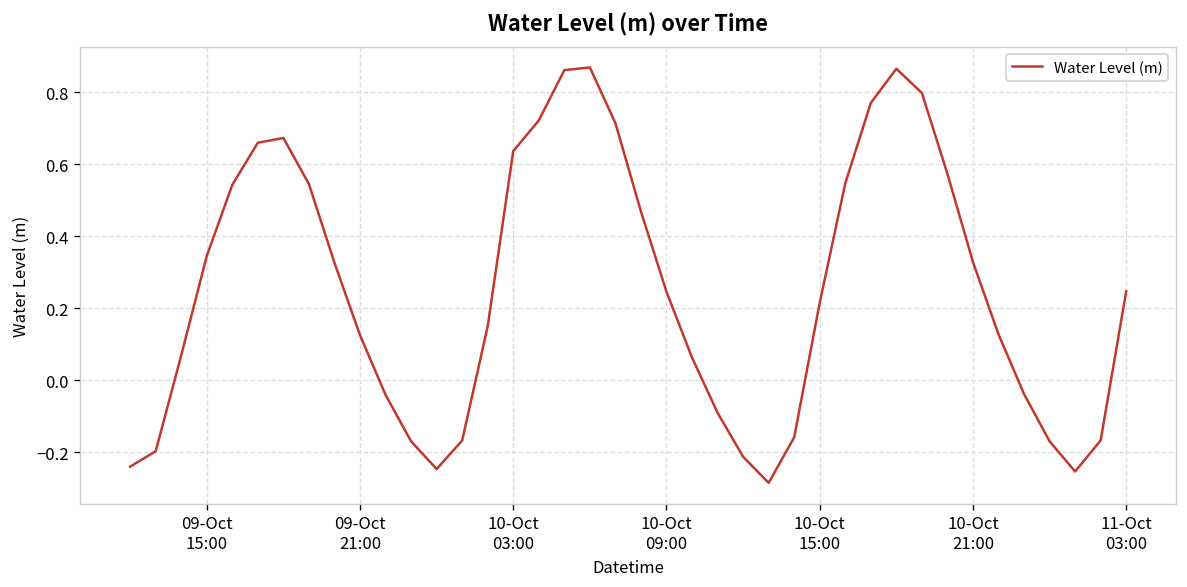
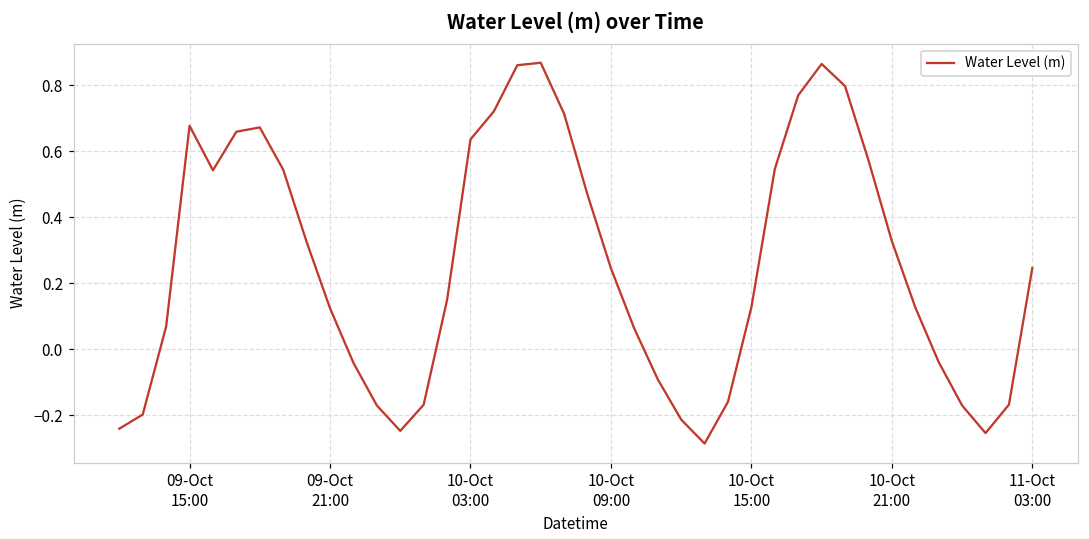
09-Oct 15:00: 0.34 -> 0.68
10-Oct 15:00: 0.21 -> 0.13
